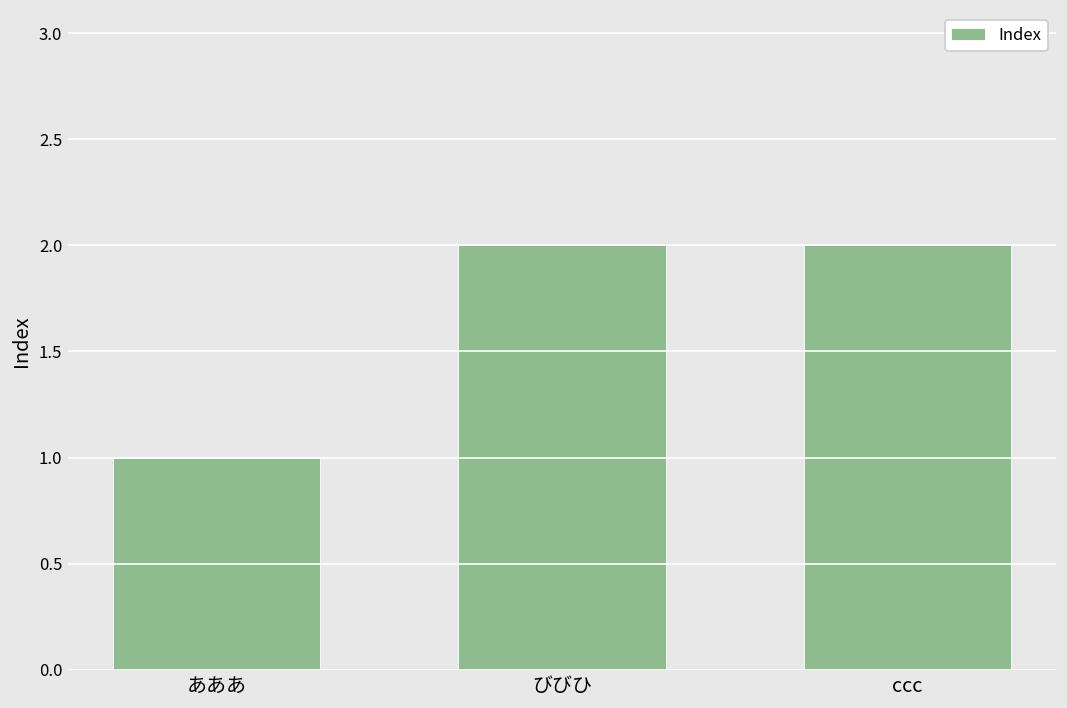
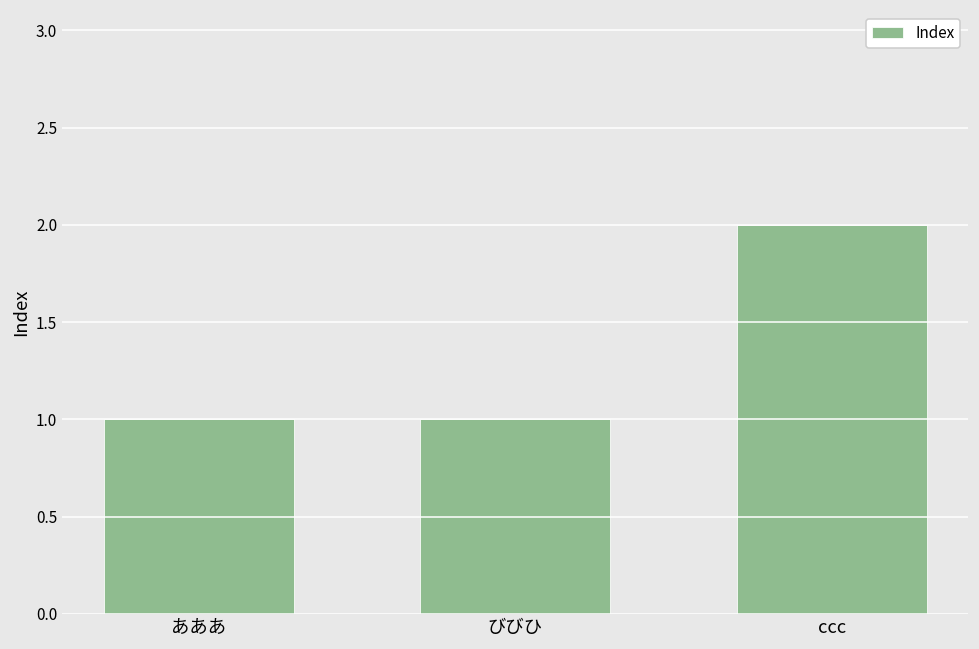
びびひ: 2 -> 1
